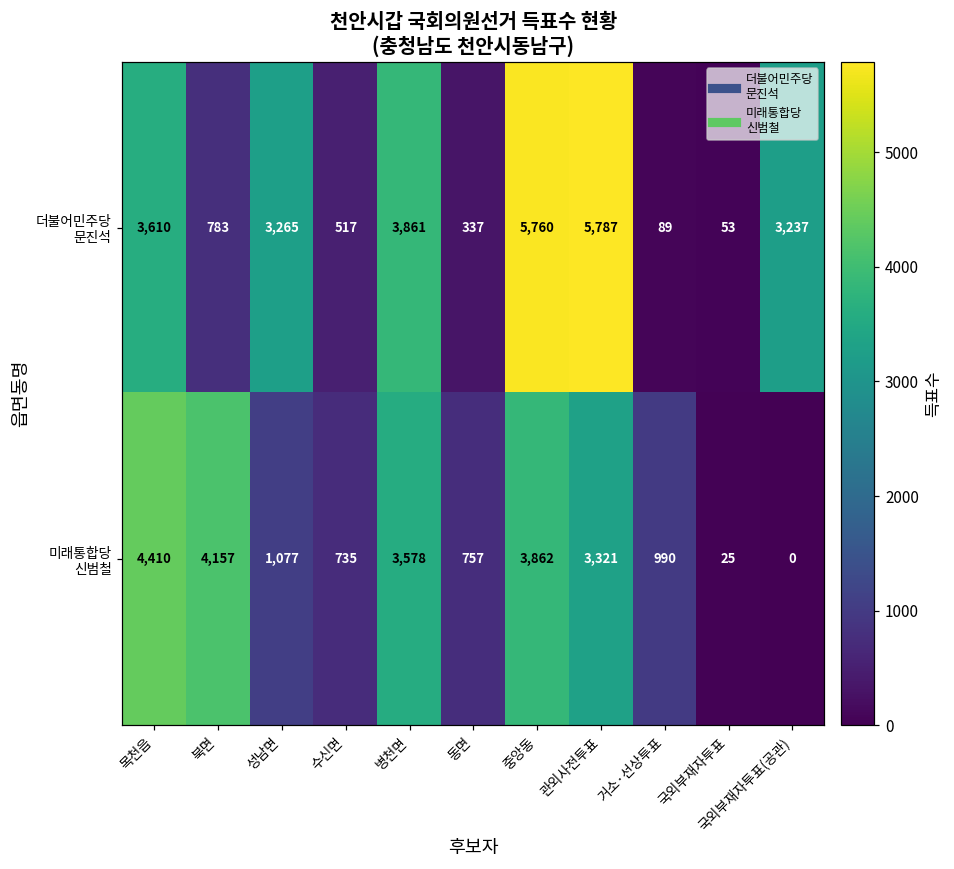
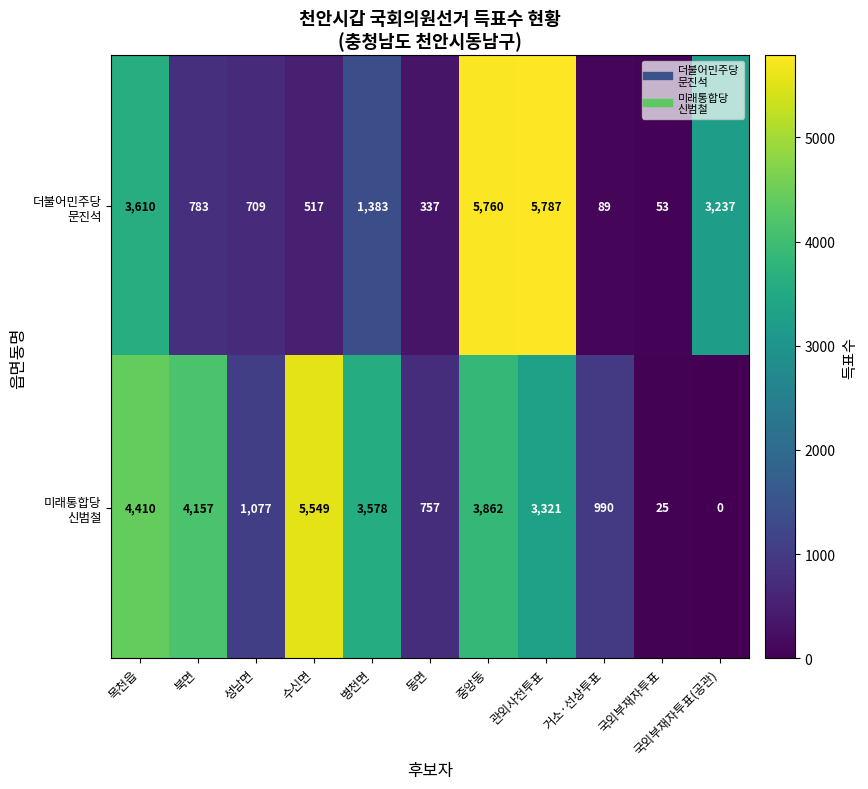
더불어민주당 문진석, 성남면: 3,265 -> 709
더불어민주당 문진석, 병천면: 3,861 -> 1,383
미래통합당 신범철, 수신면: 735 -> 5,549
